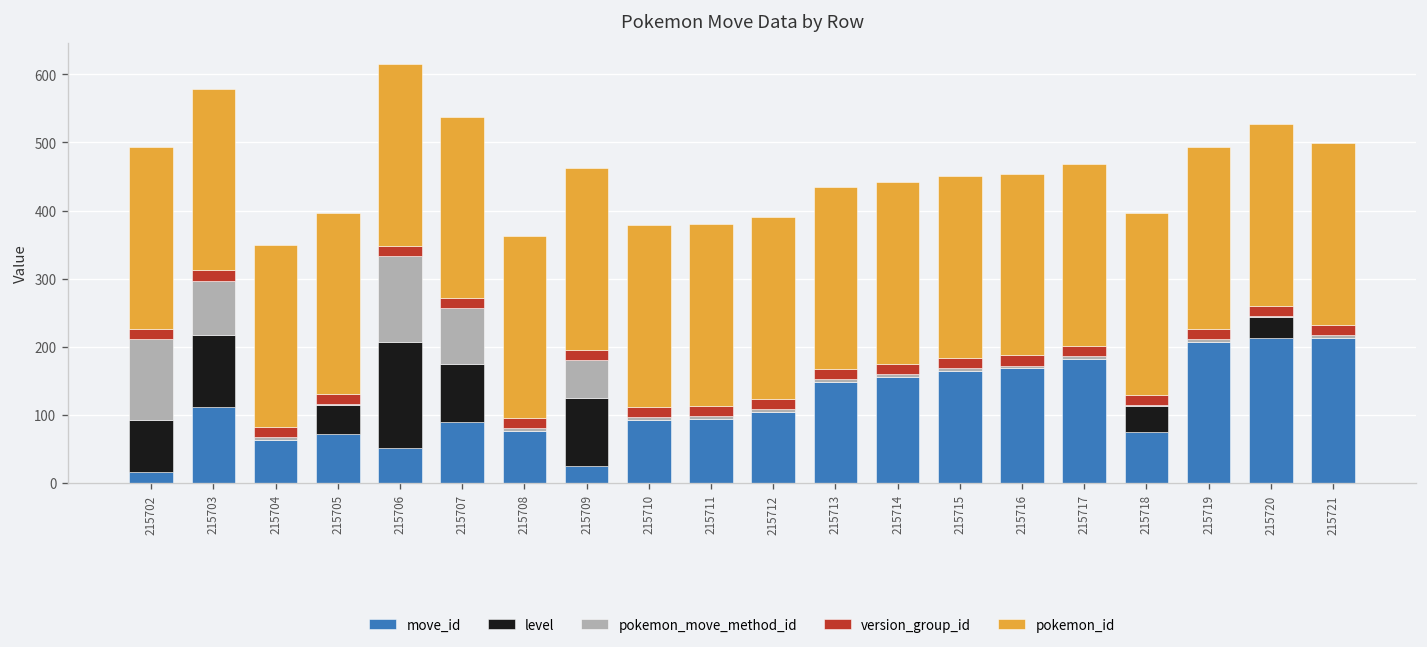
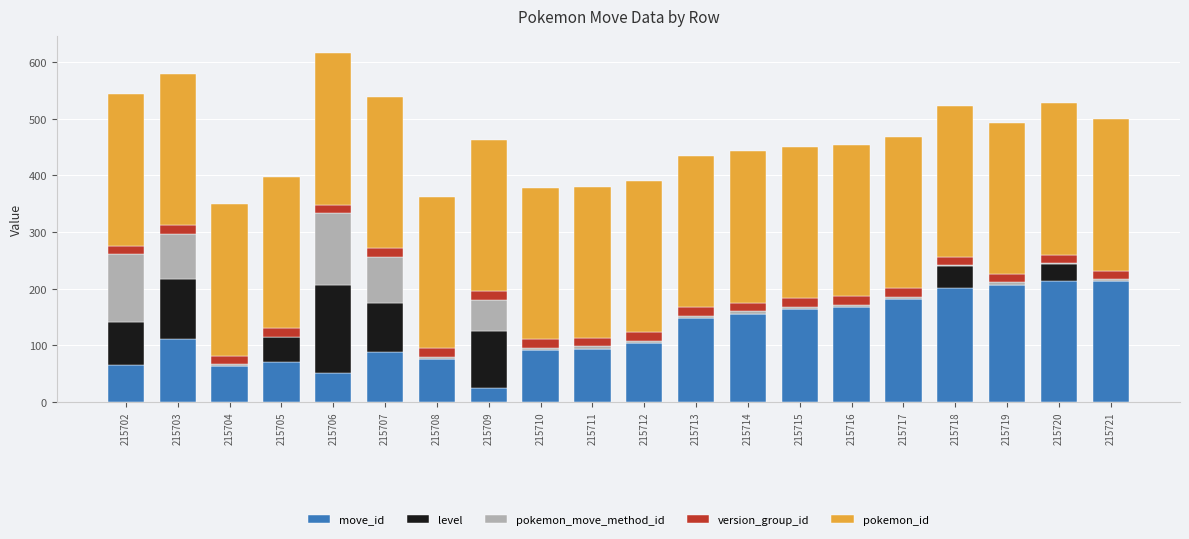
move_id, 215702: 20 -> 70
move_id, 215718: 80 -> 200
